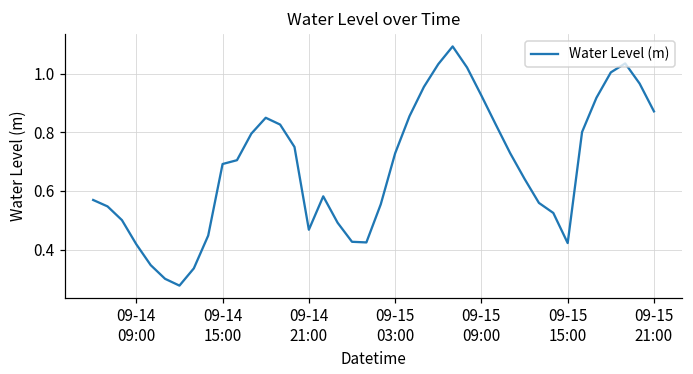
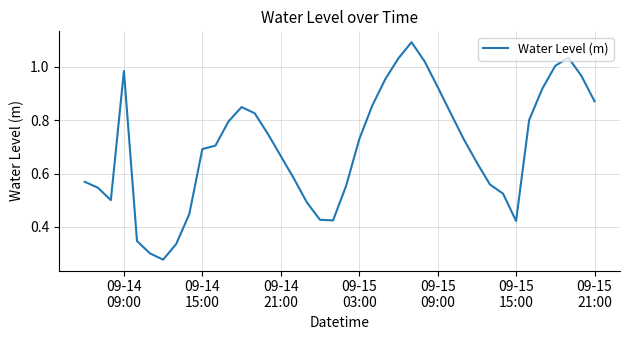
09-14 09:00: 0.42 -> 0.98
09-14 21:00: 0.47 -> 0.67
